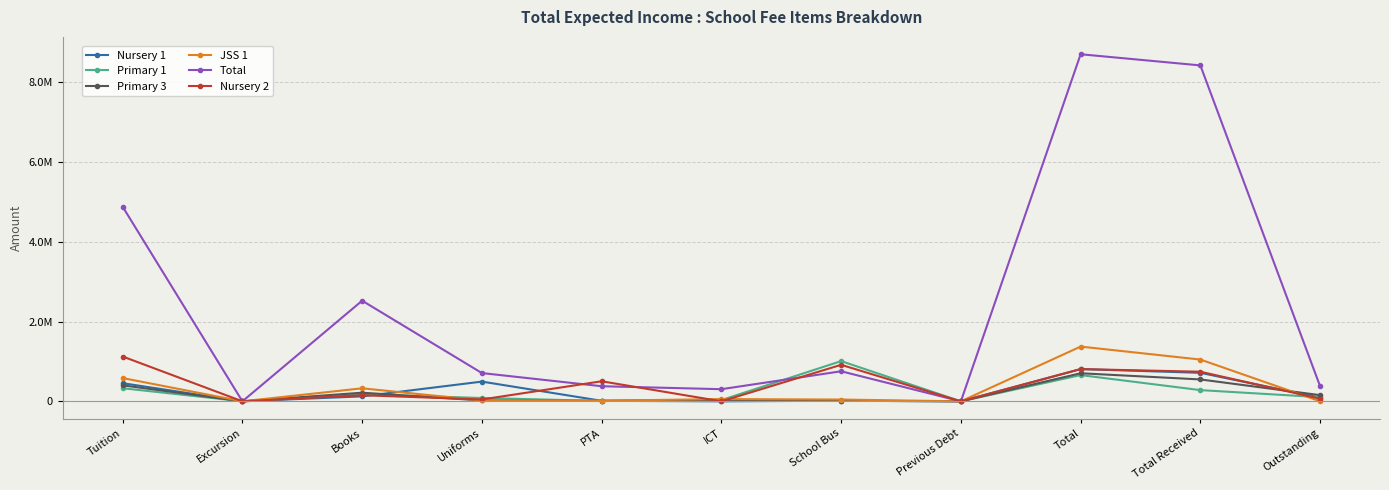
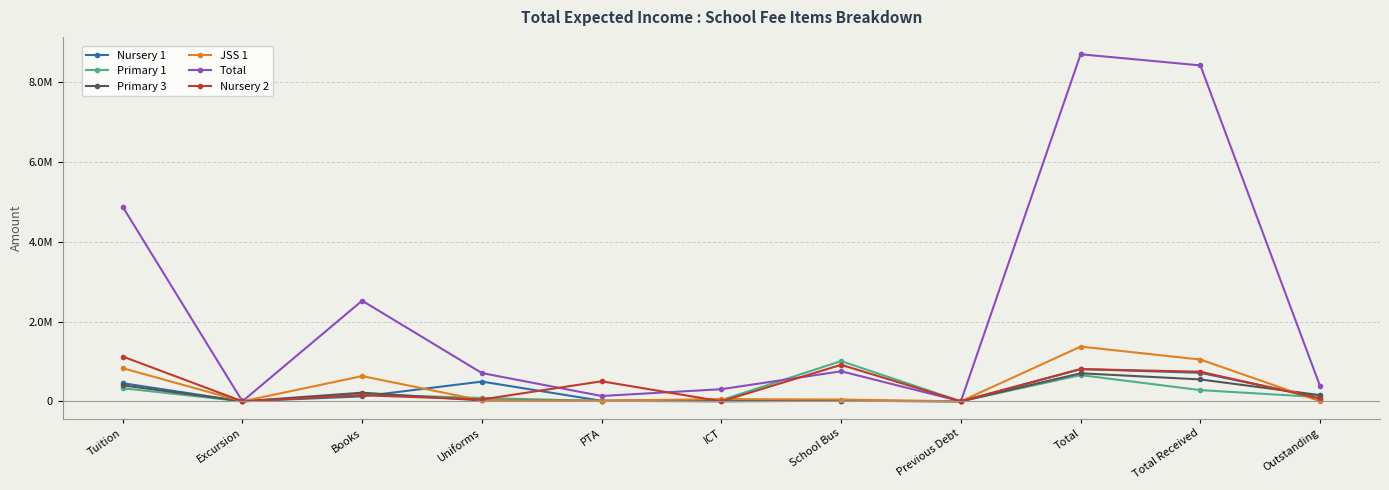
JSS 1, Tuition: 600000 -> 800000
JSS 1, Books: 300000 -> 600000
Total, PTA: 400000 -> 100000
